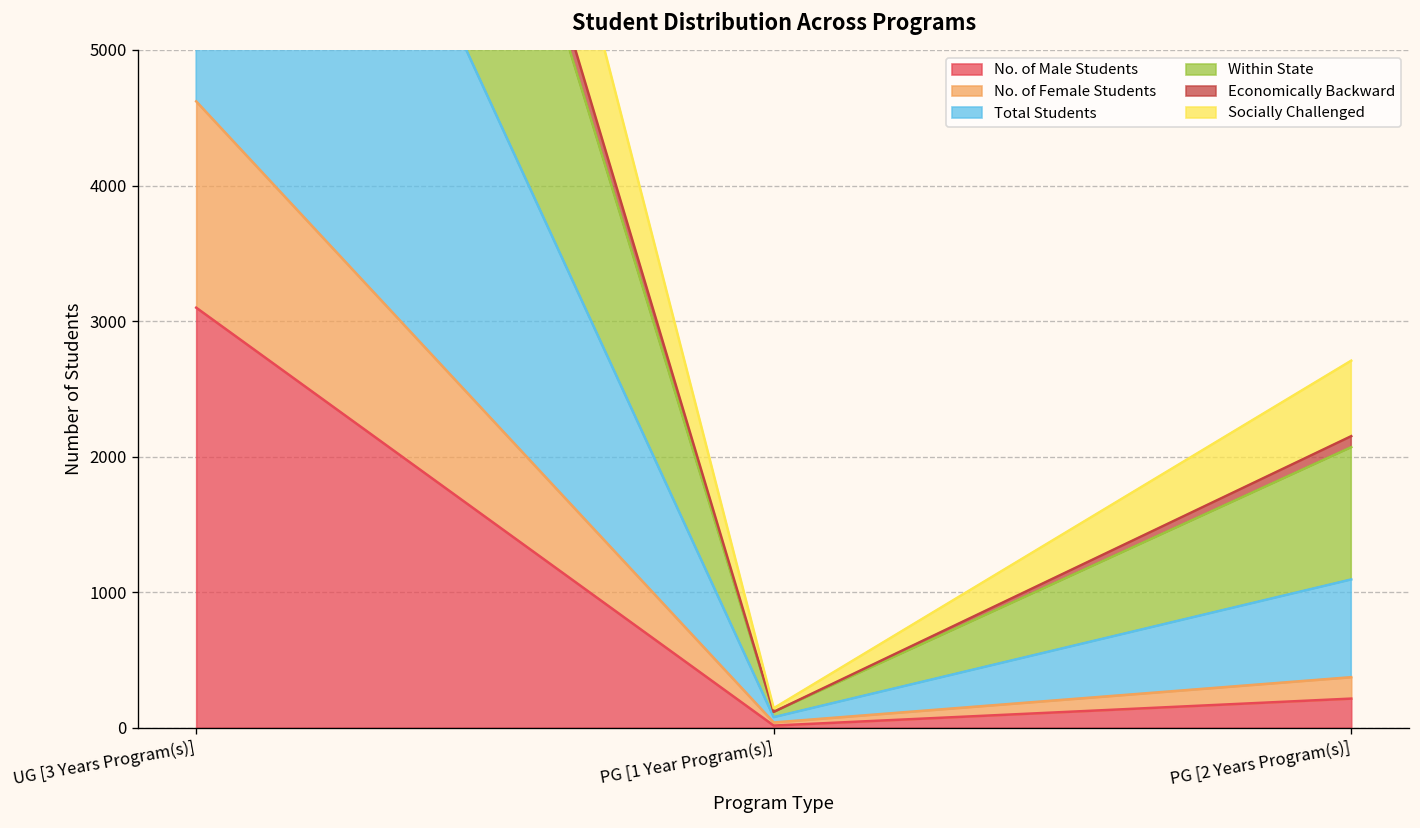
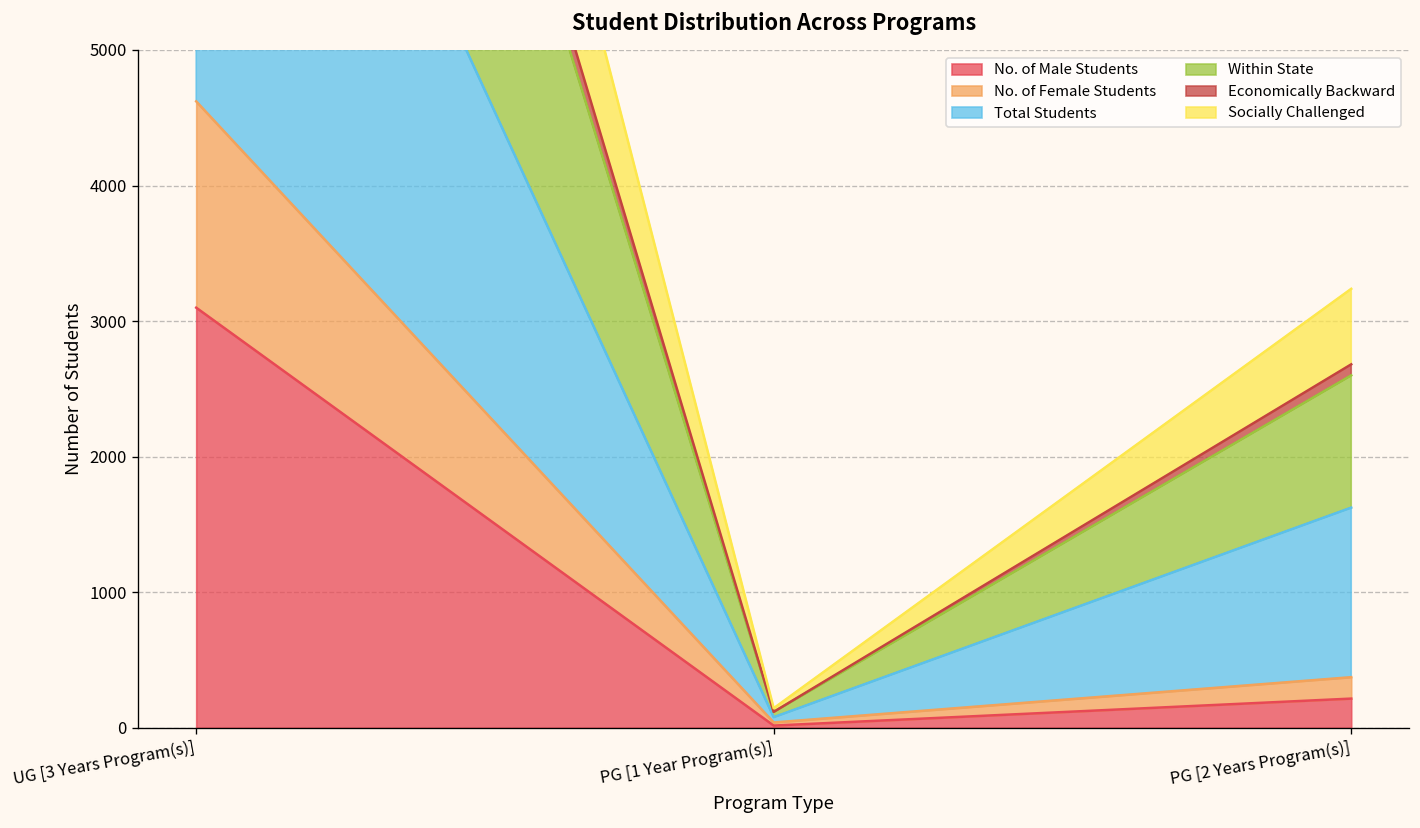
Total Students, PG [2 Years Program(s)]: 720 -> 1250
